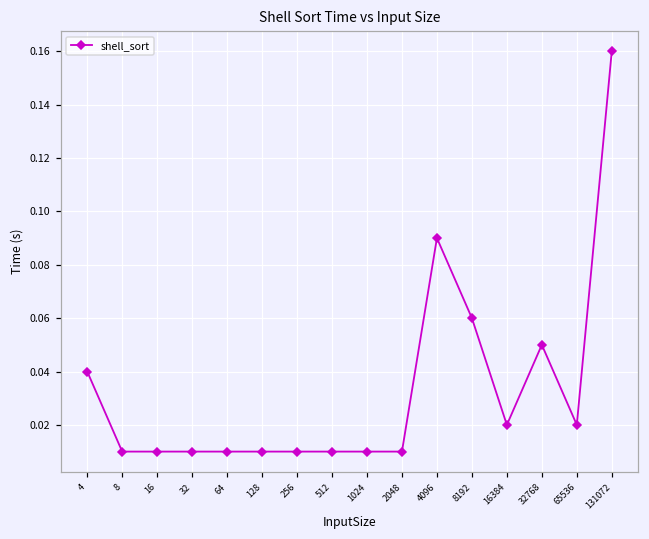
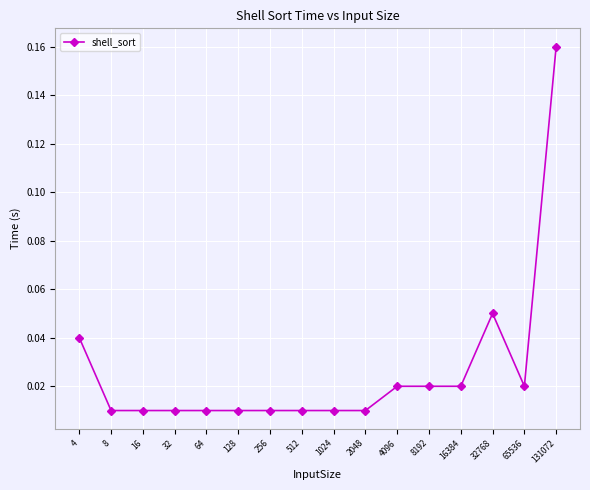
4096: 0.09 -> 0.02
8192: 0.06 -> 0.02
